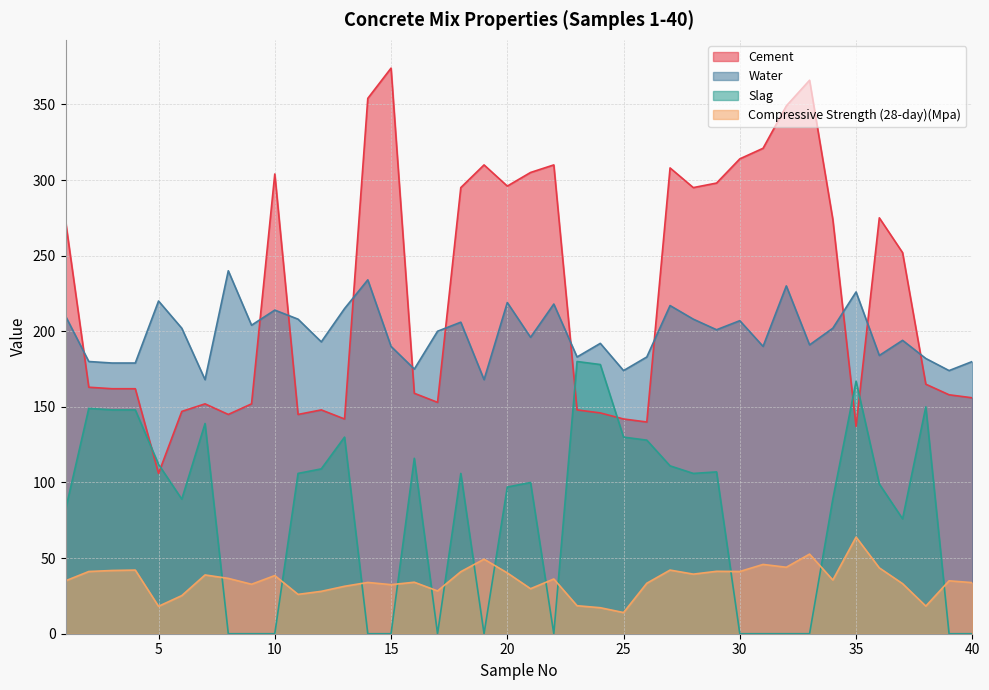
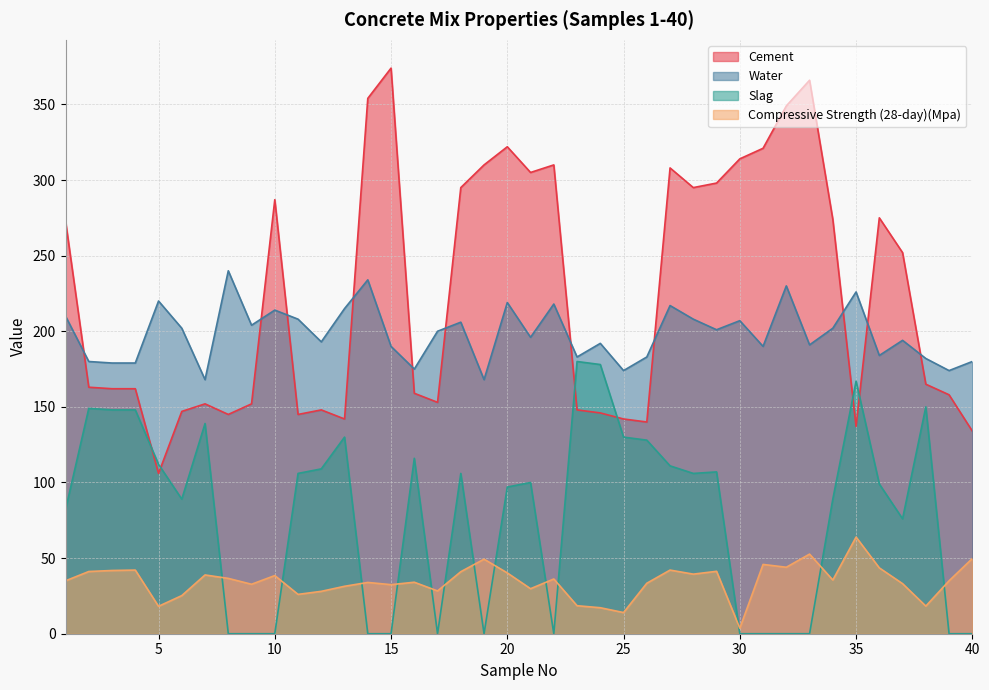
Cement, 10: 304 -> 287
Cement, 20: 296 -> 322
Compressive Strength (28-day)(Mpa), 30: 41 -> 4
Cement, 40: 156 -> 134
Compressive Strength (28-day)(Mpa), 40: 34 -> 50
